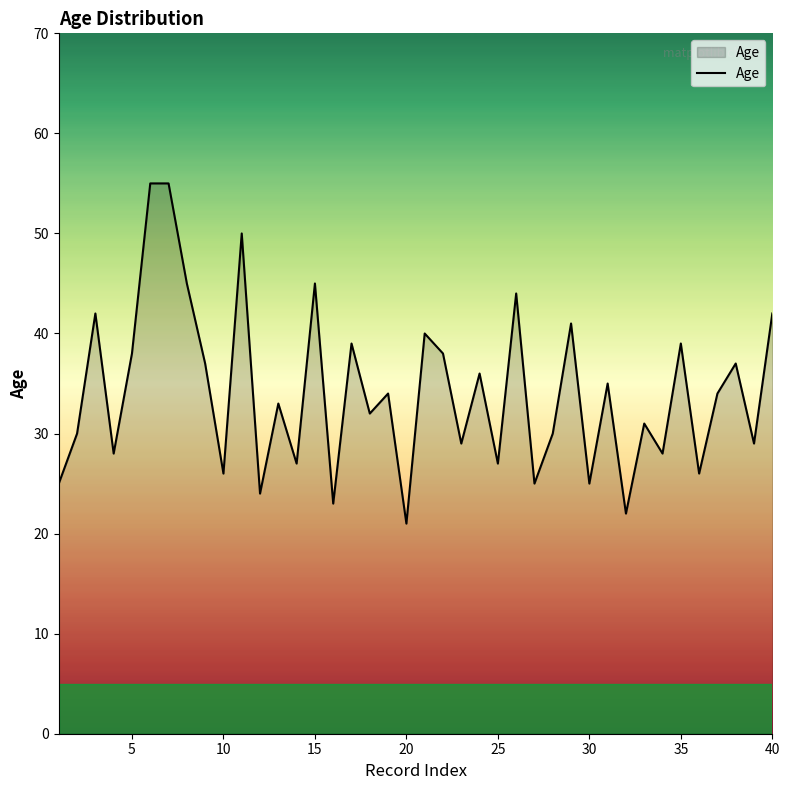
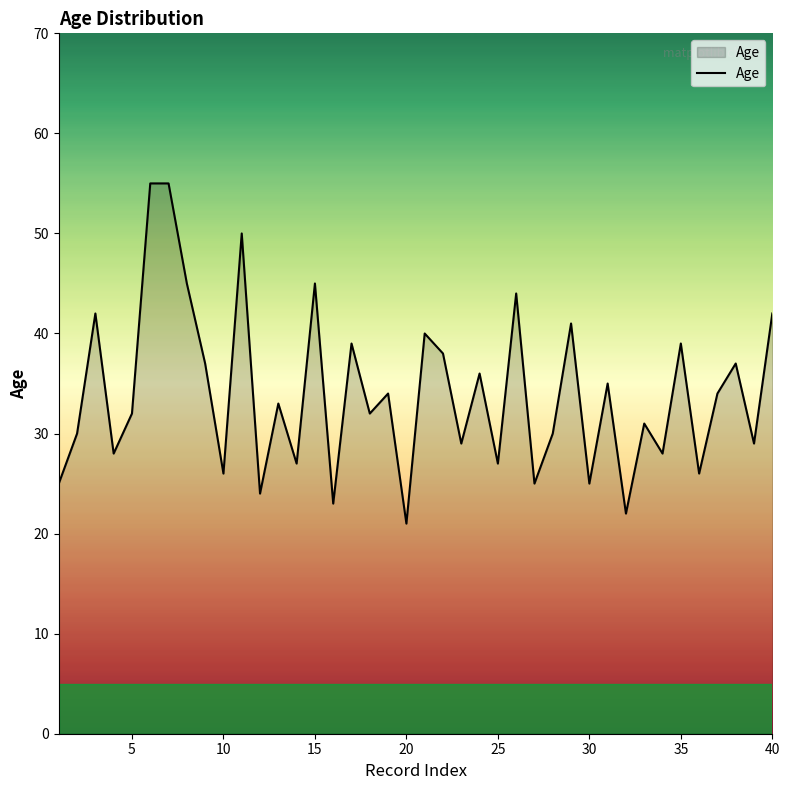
5: 38 -> 32
